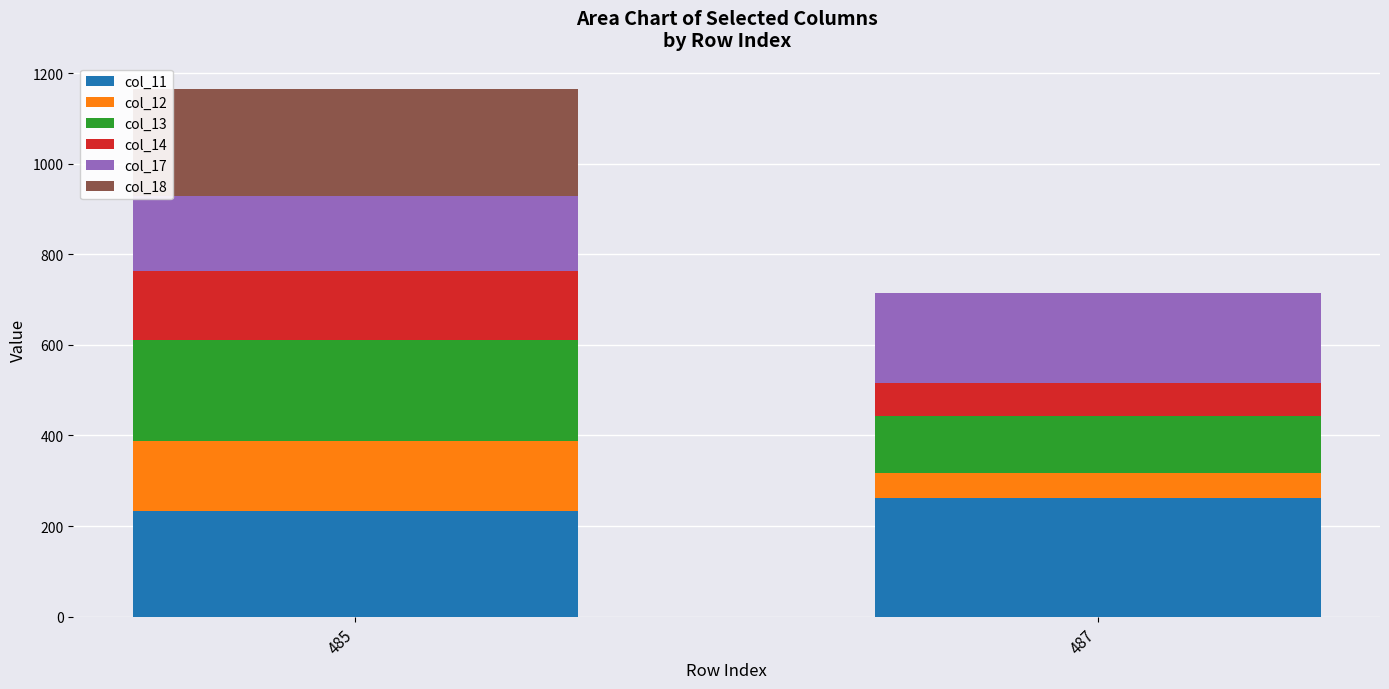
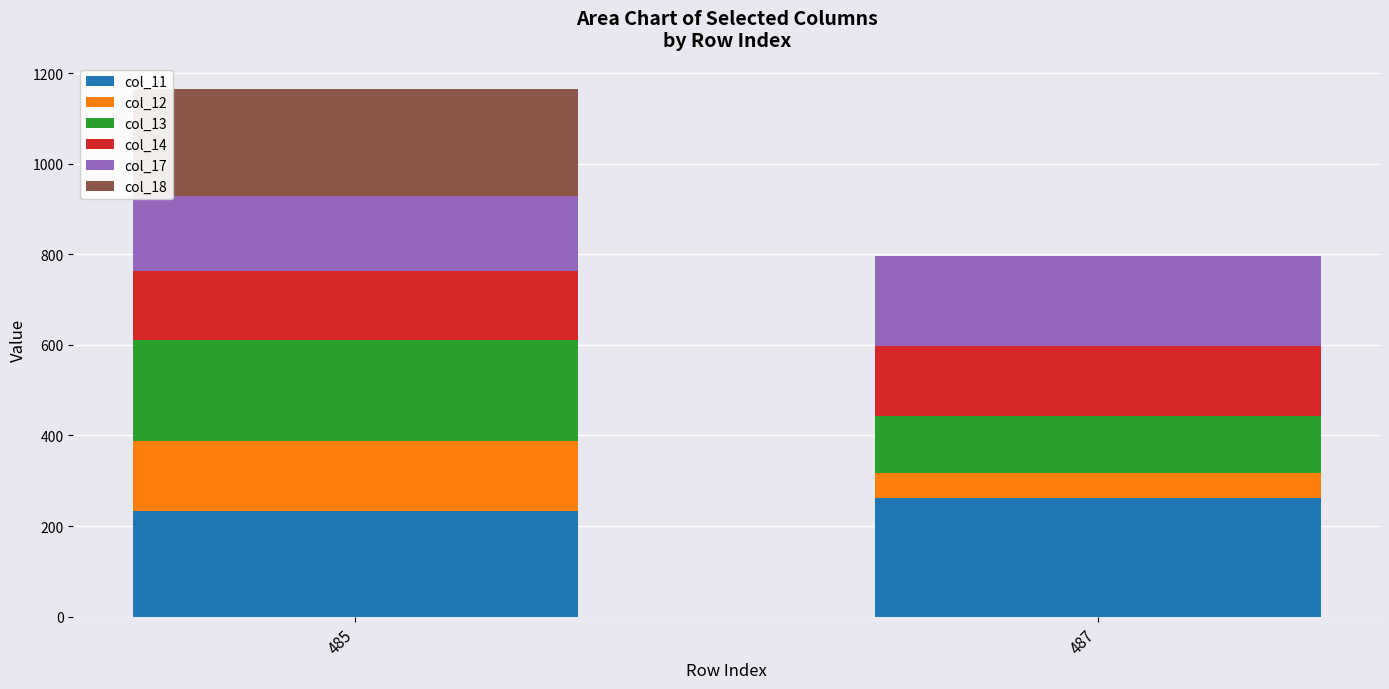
col_14, 487: 70 -> 160
